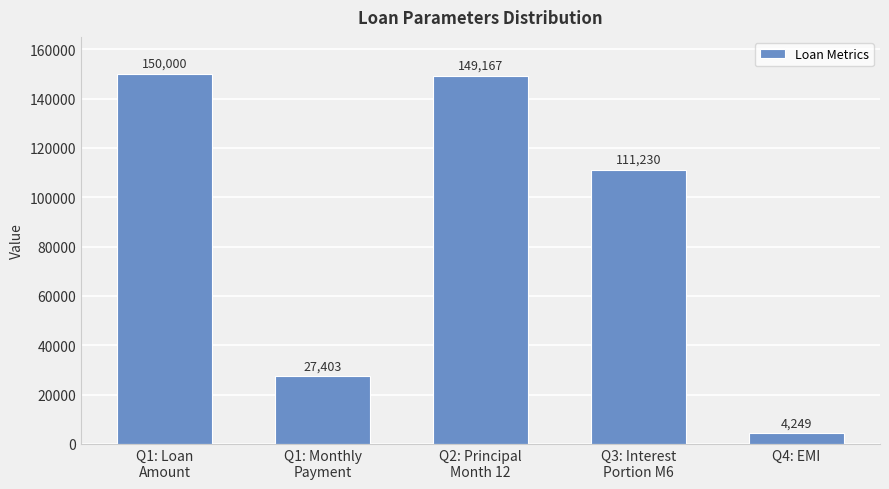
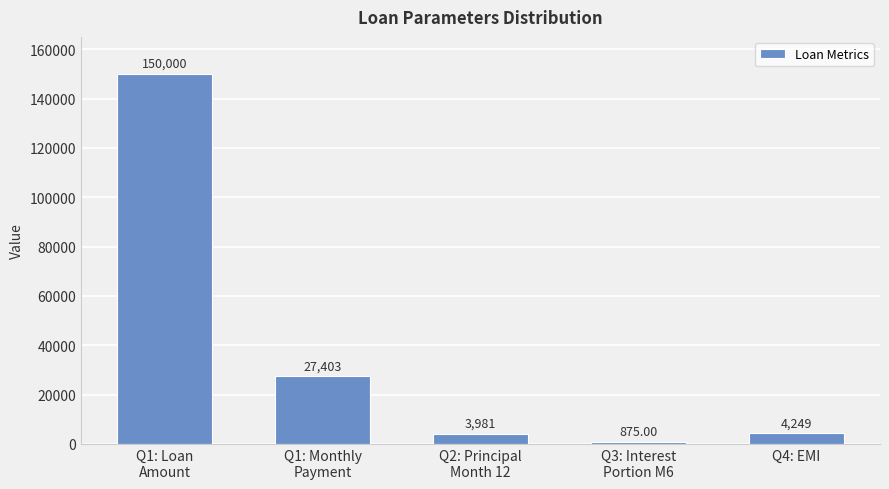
Q2: Principal Month 12: 149,167 -> 3,981
Q3: Interest Portion M6: 111,230 -> 875.00
